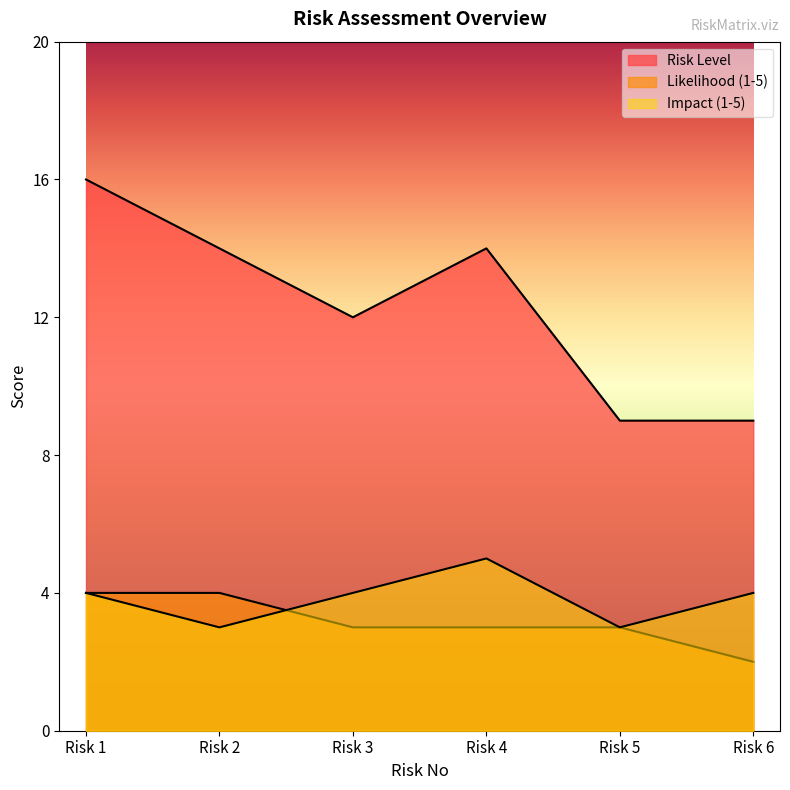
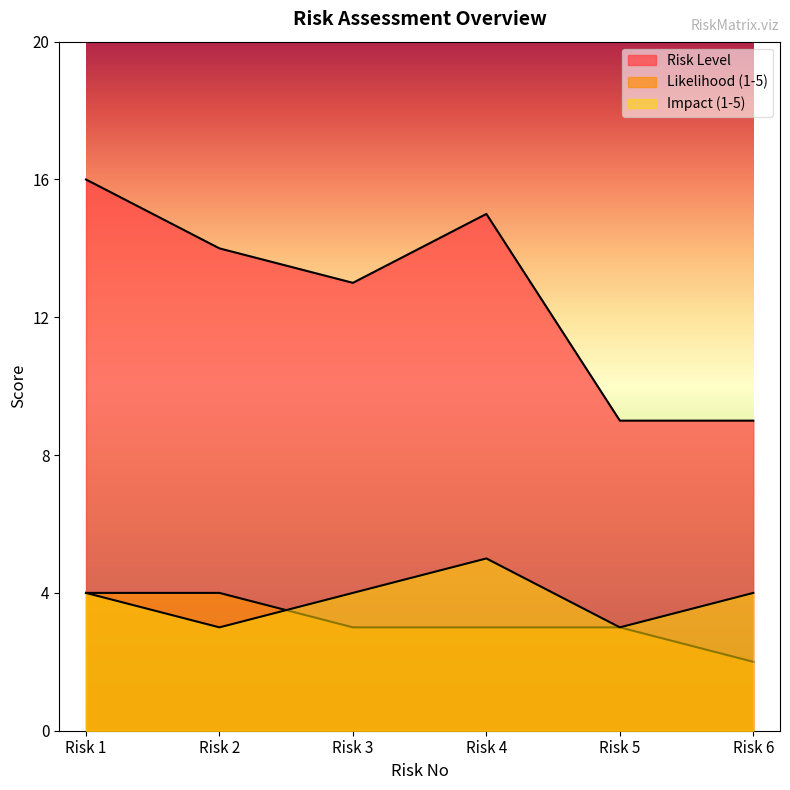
Risk Level, Risk 3: 12 -> 13
Risk Level, Risk 4: 14 -> 15
